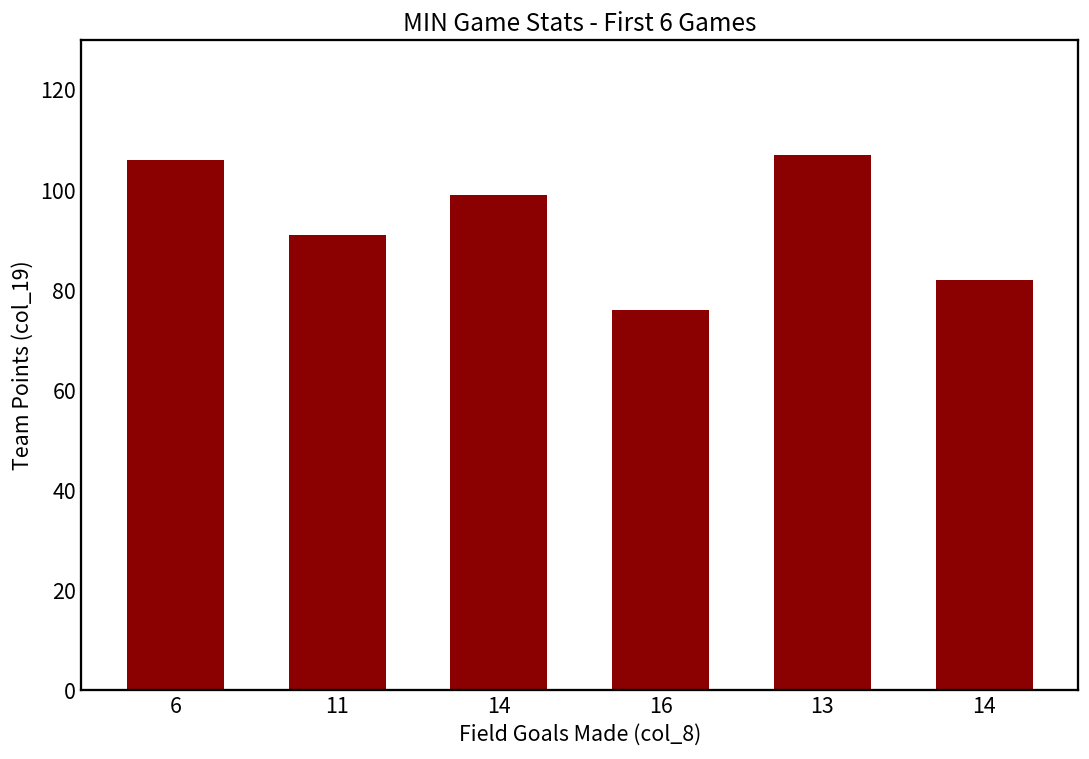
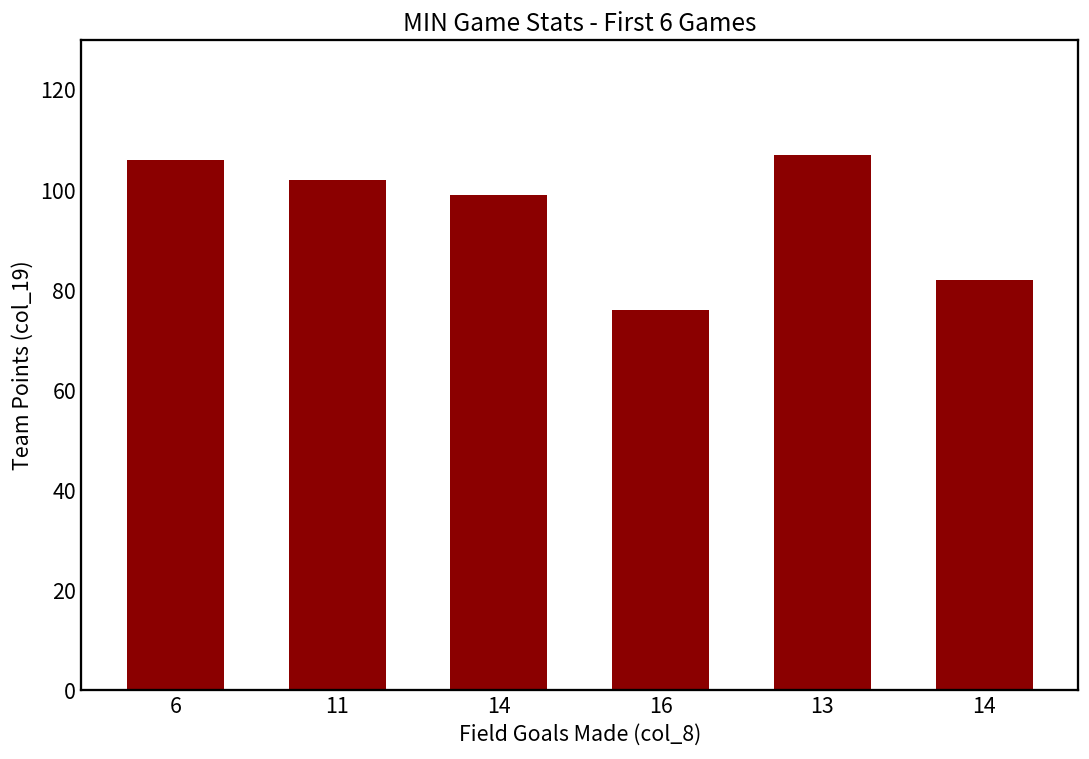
11: 91 -> 102
